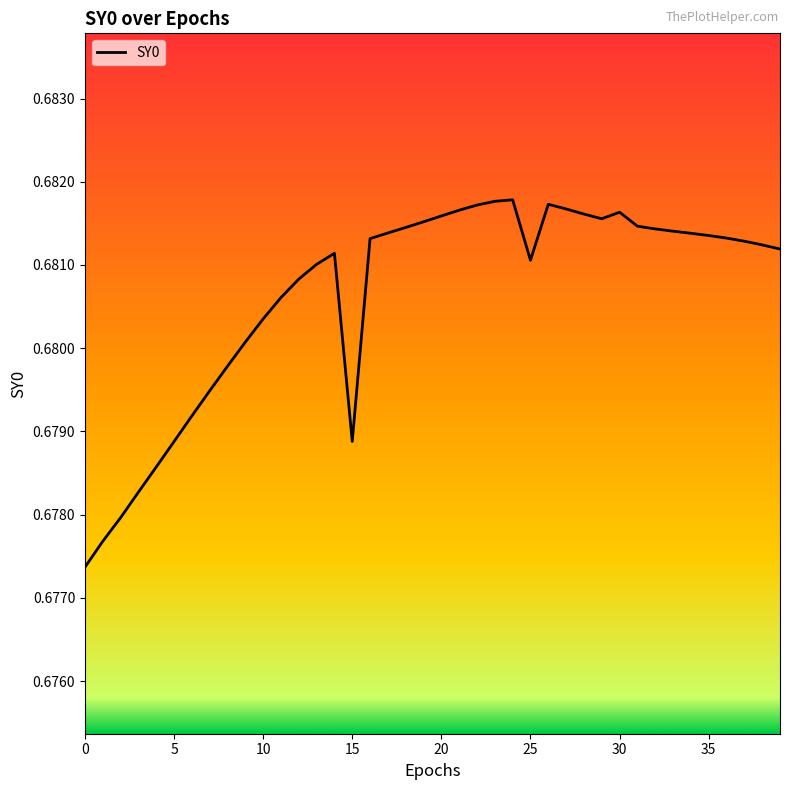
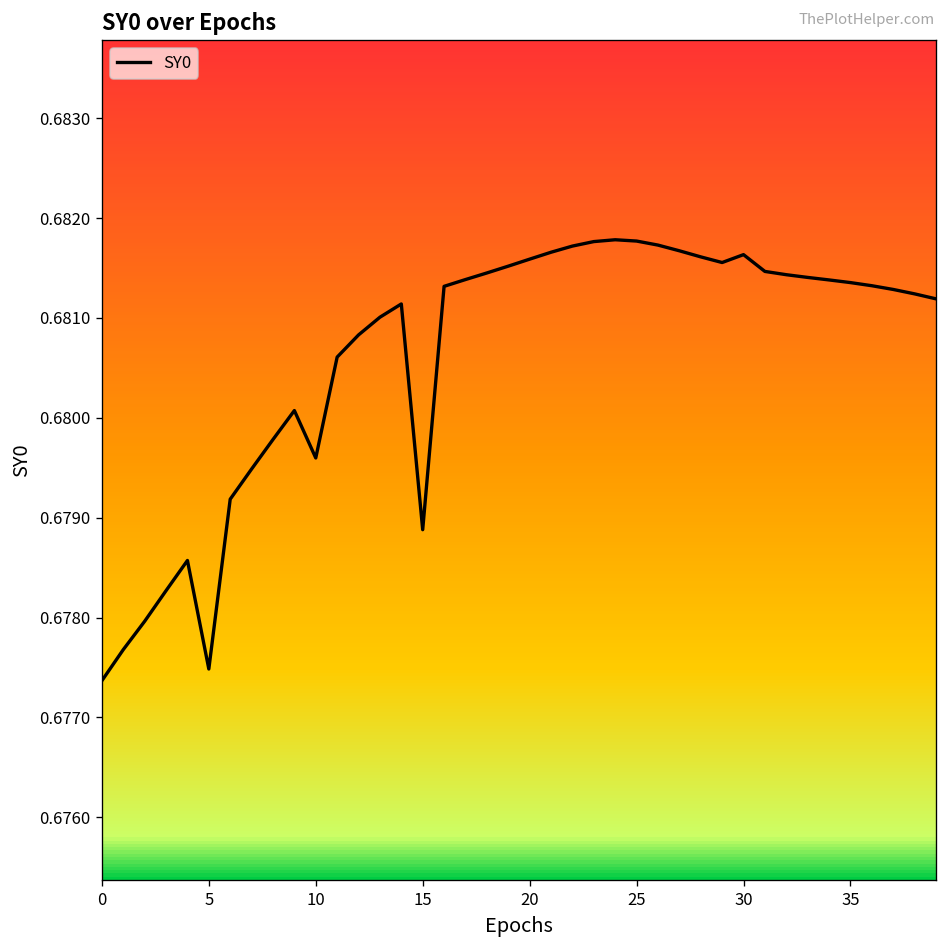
5: 0.6789 -> 0.6775
10: 0.6804 -> 0.6796
25: 0.6811 -> 0.6818
